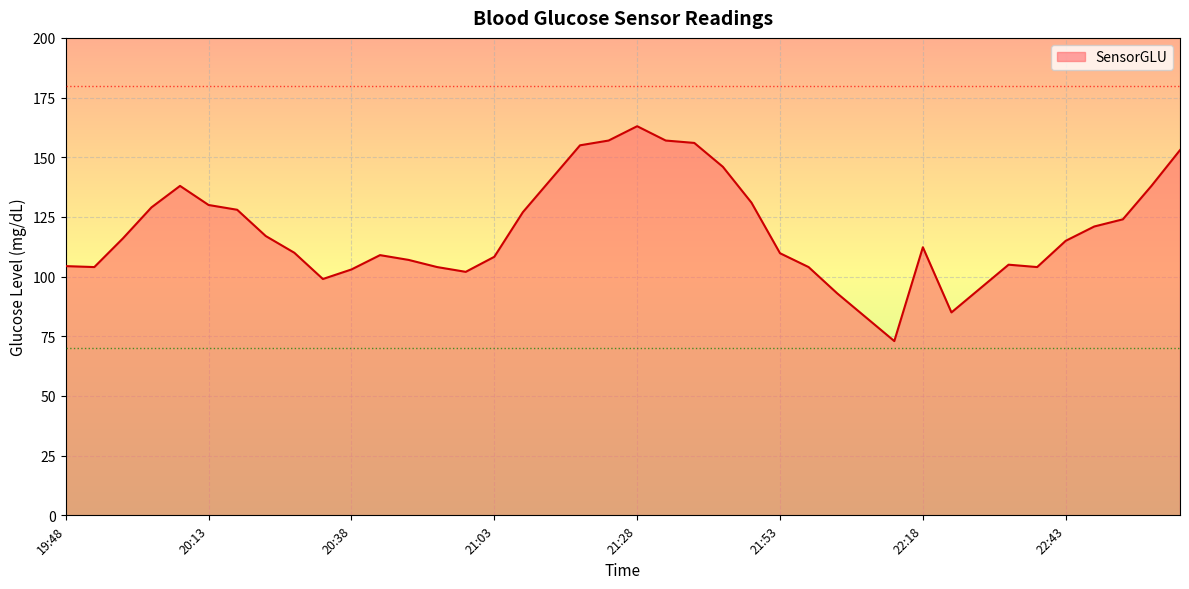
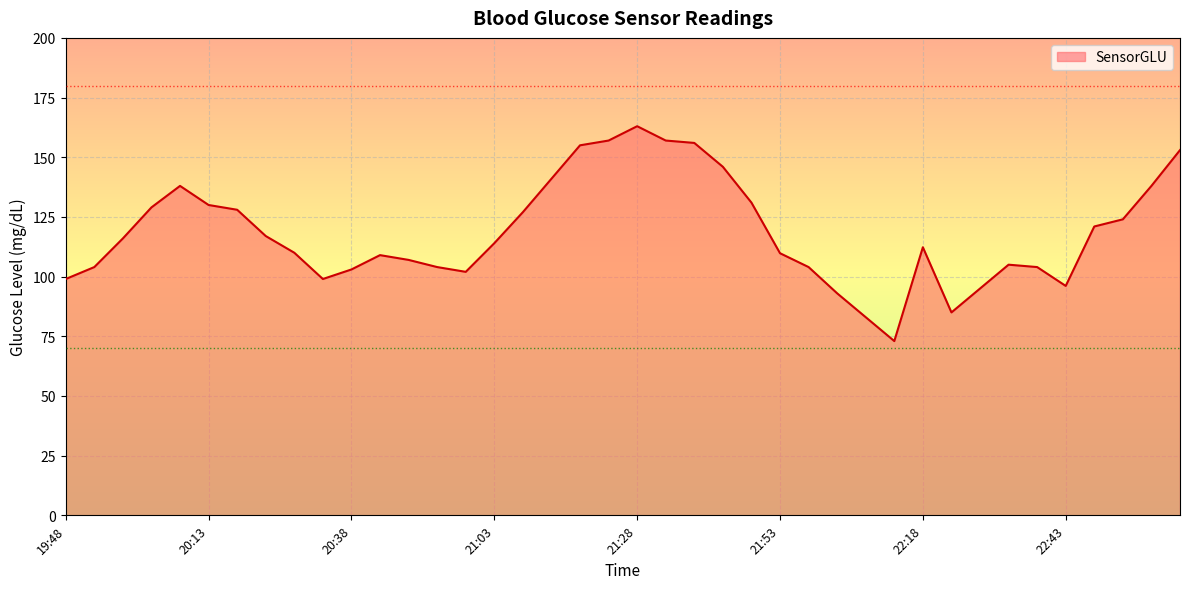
19:48: 104 -> 99
21:03: 108 -> 114
22:43: 115 -> 96
